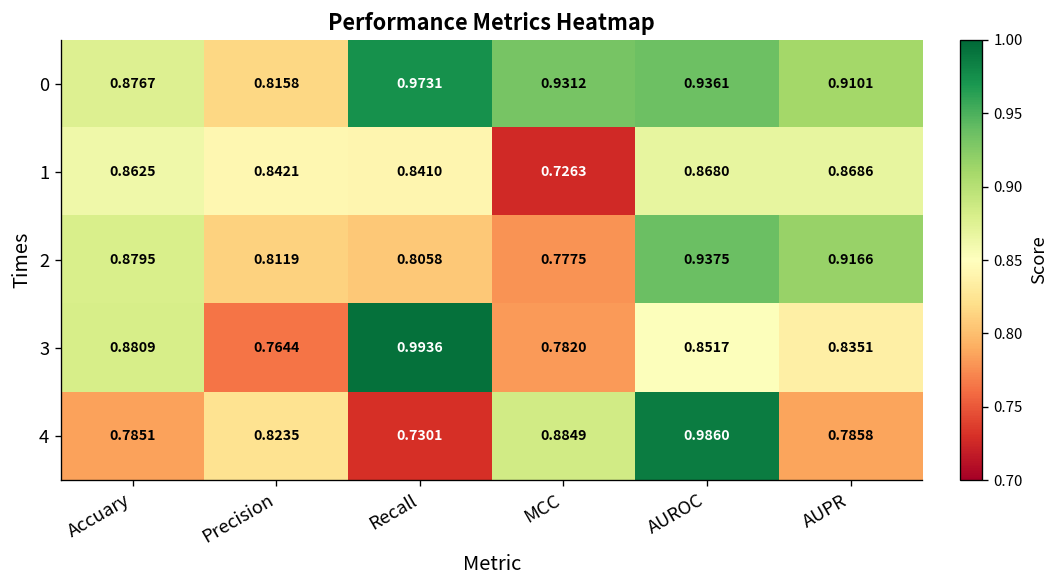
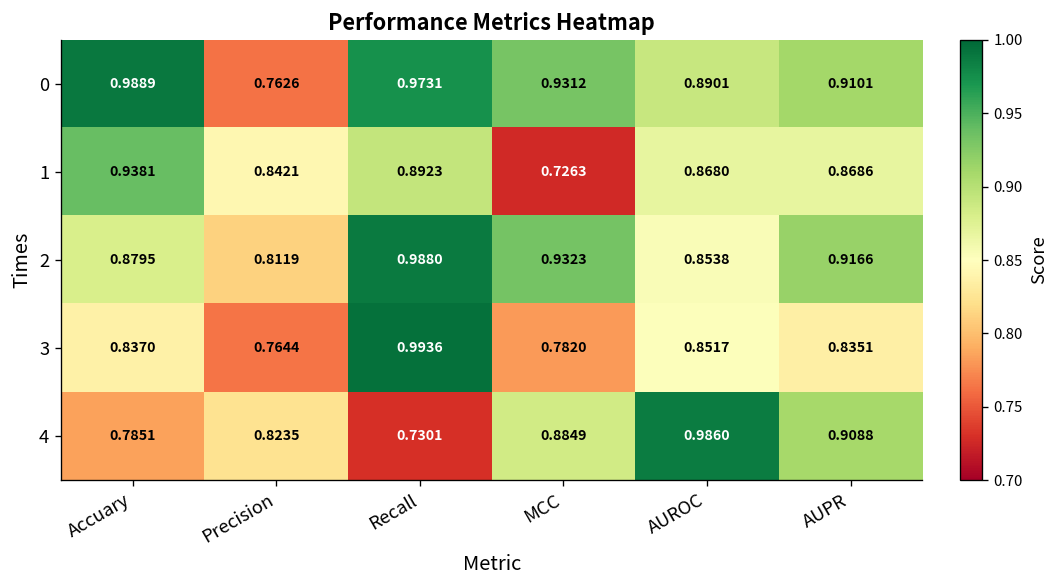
0, Accuary: 0.8767 -> 0.9889
0, Precision: 0.8158 -> 0.7626
0, AUROC: 0.9361 -> 0.8901
1, Accuary: 0.8625 -> 0.9381
1, Recall: 0.8410 -> 0.8923
2, Recall: 0.8058 -> 0.9880
2, MCC: 0.7775 -> 0.9323
2, AUROC: 0.9375 -> 0.8538
3, Accuary: 0.8809 -> 0.8370
4, AUPR: 0.7858 -> 0.9088
